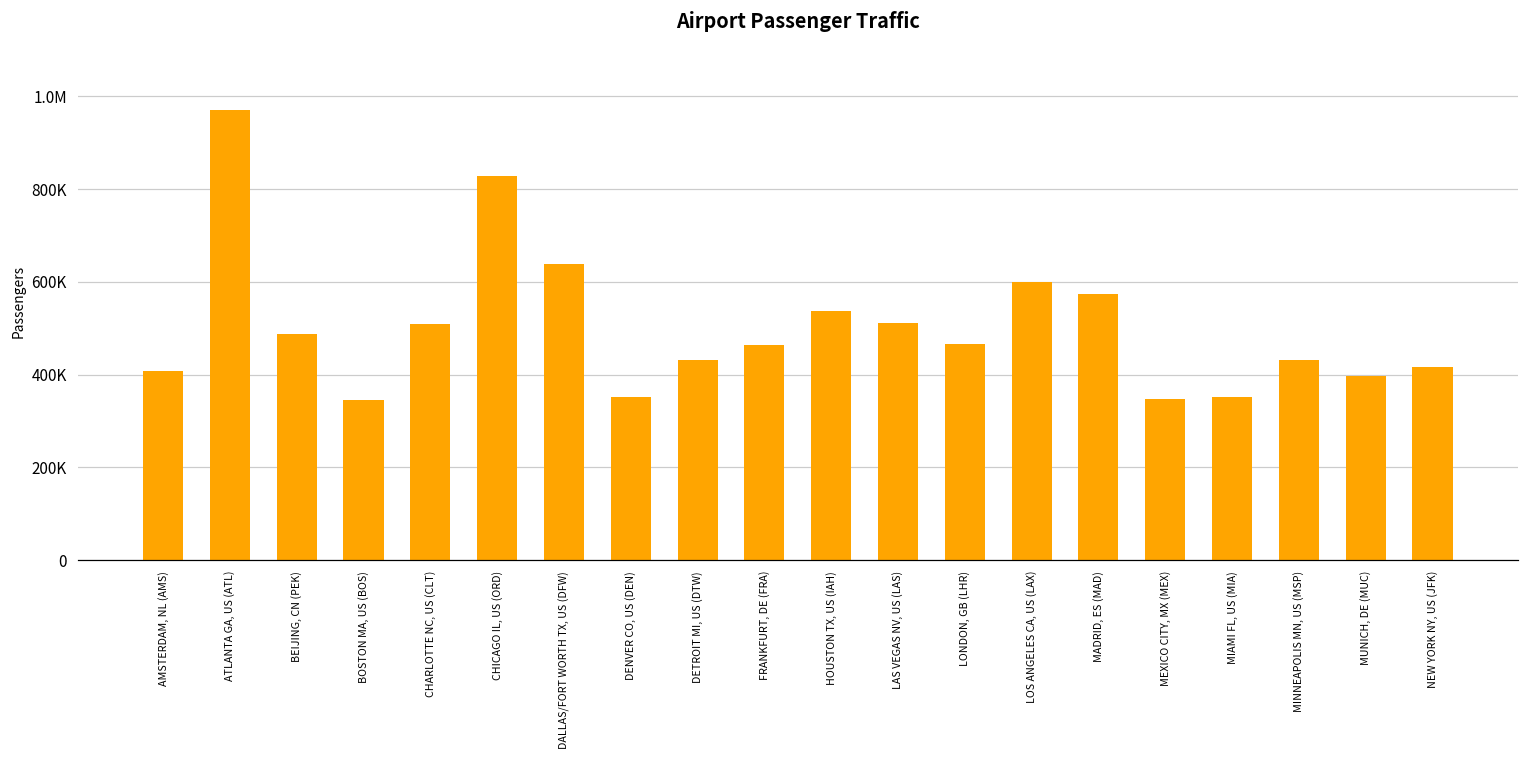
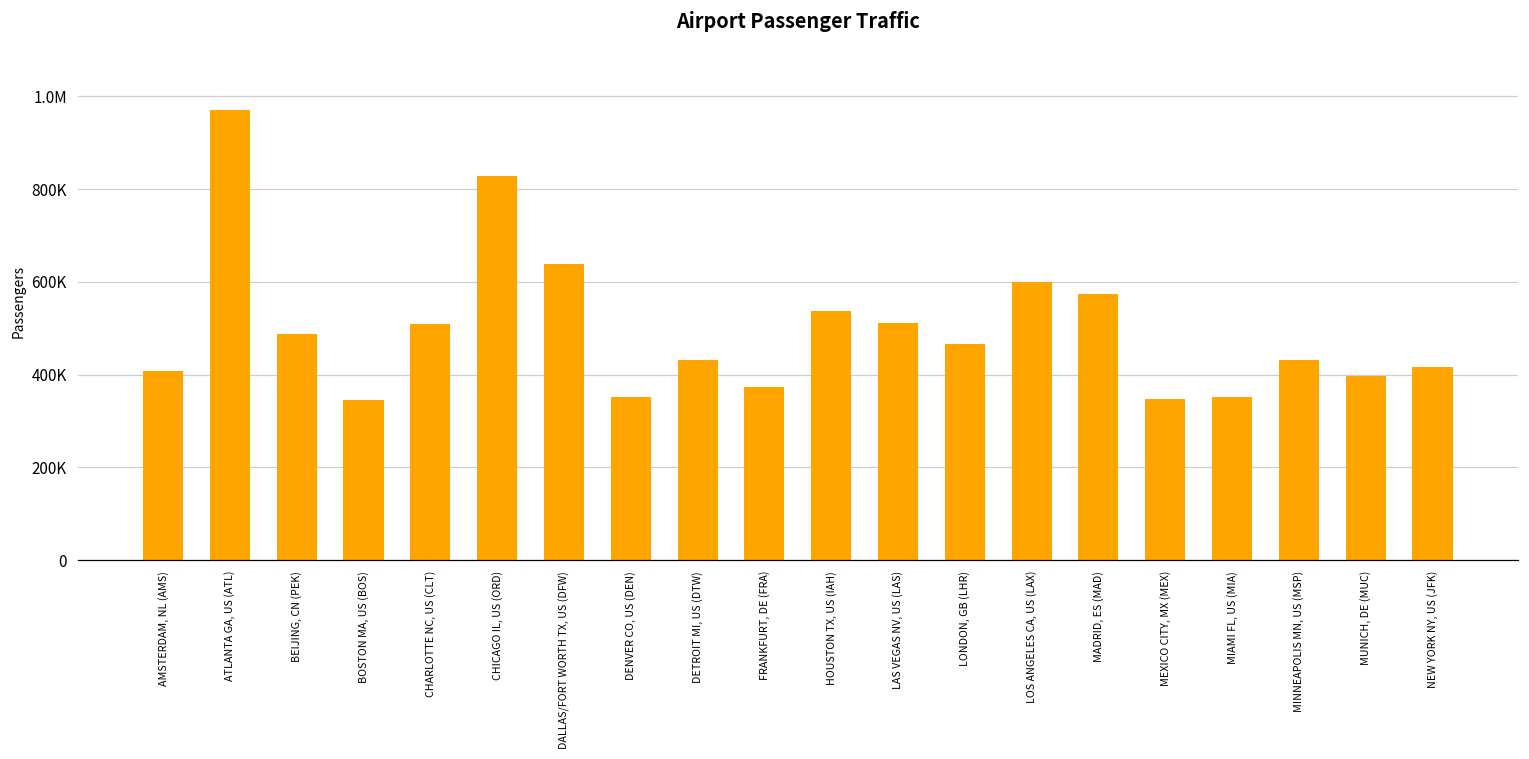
FRANKFURT, DE (FRA): 460000 -> 370000
